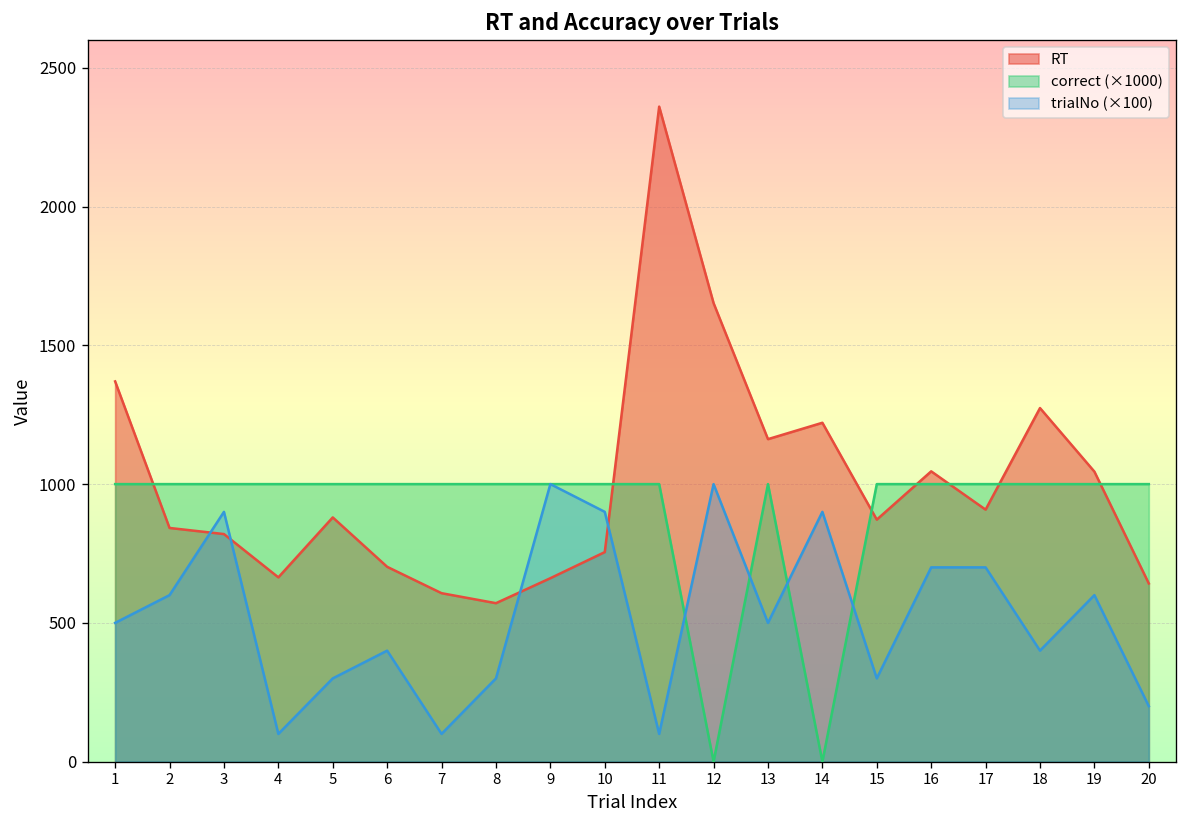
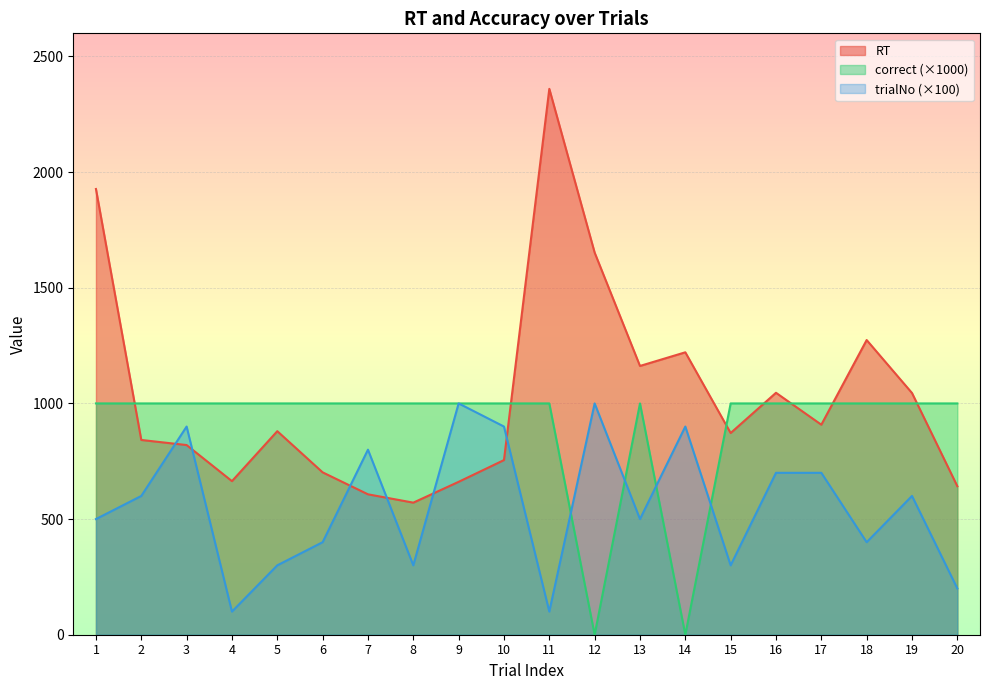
RT, 1: 1370 -> 1930
trialNo (×100), 7: 100 -> 800
